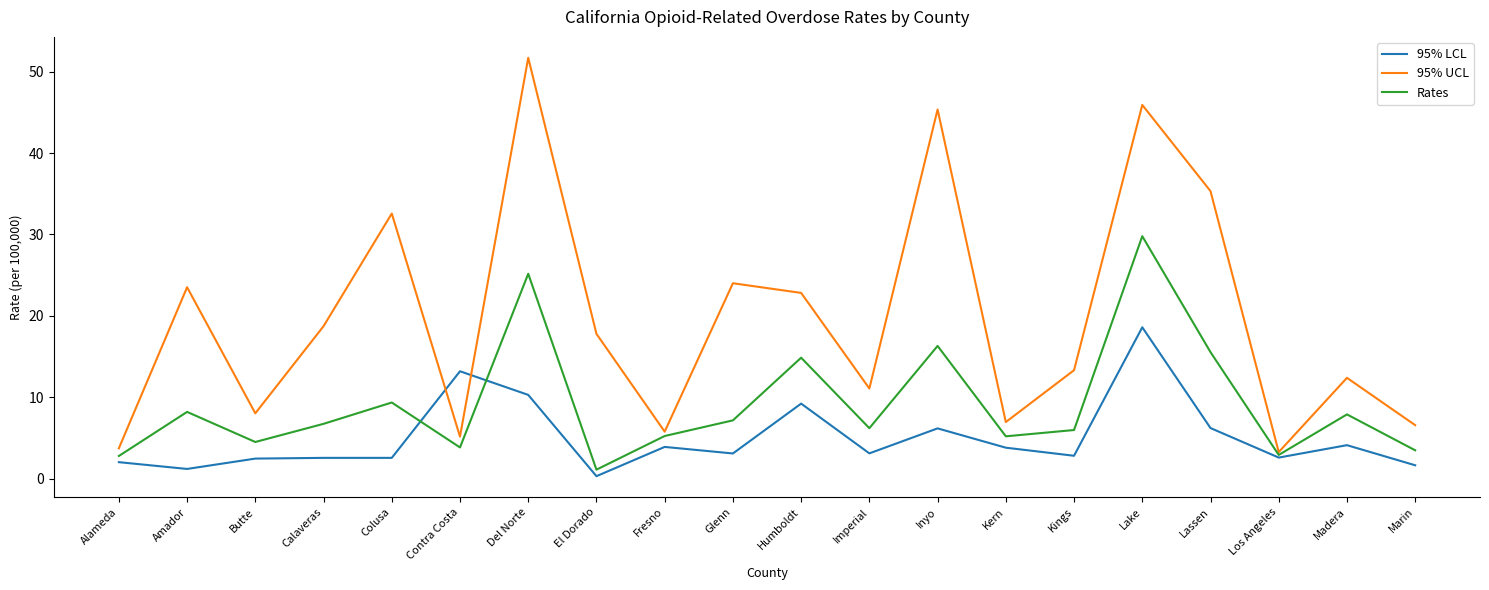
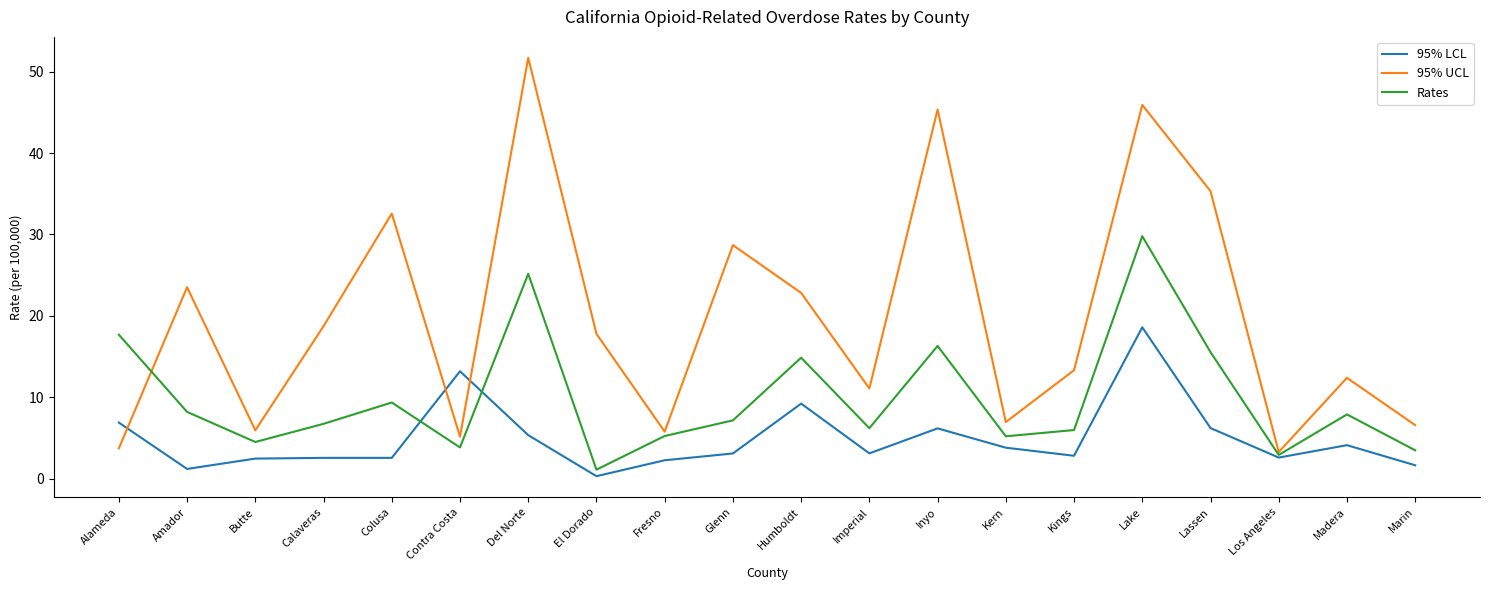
95% LCL, Alameda: 2 -> 7
Rates, Alameda: 3 -> 18
95% UCL, Butte: 8 -> 6
95% LCL, Del Norte: 10 -> 5
95% LCL, Fresno: 4 -> 2
95% UCL, Glenn: 24 -> 29
